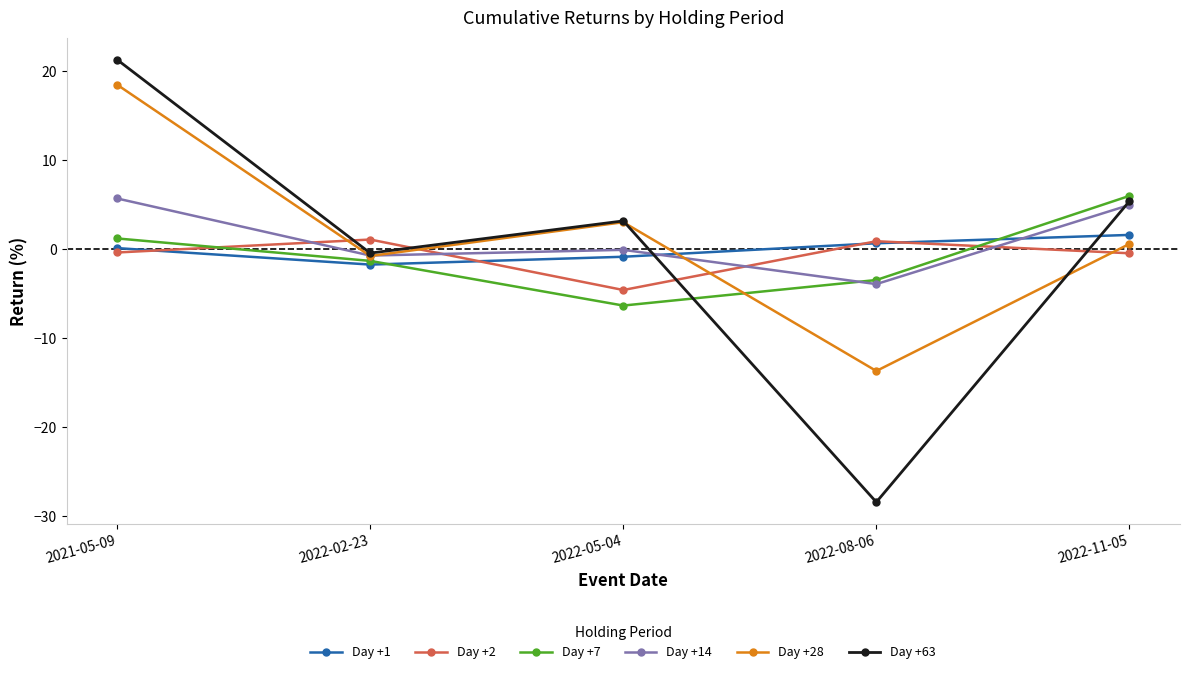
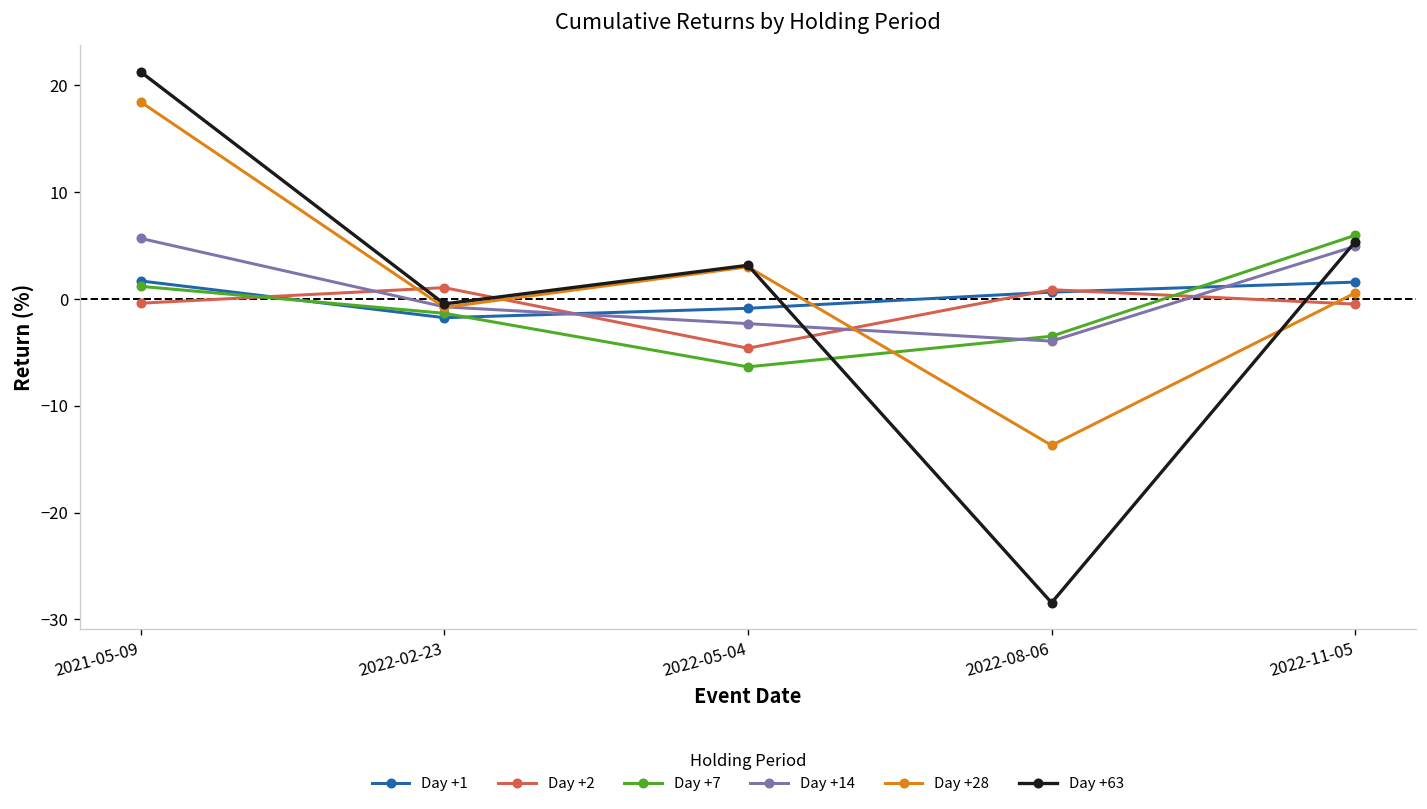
Day +1, 2021-05-09: 0 -> 2
Day +14, 2022-05-04: 0 -> -2
